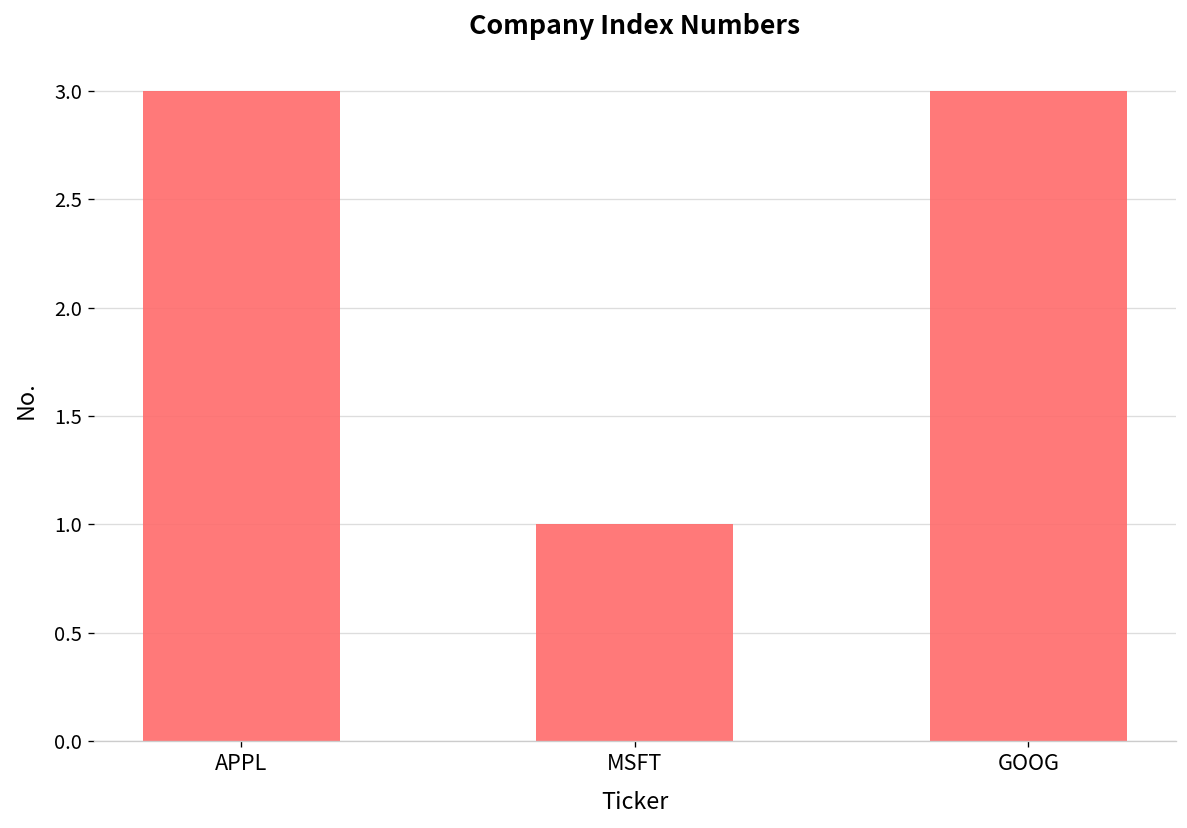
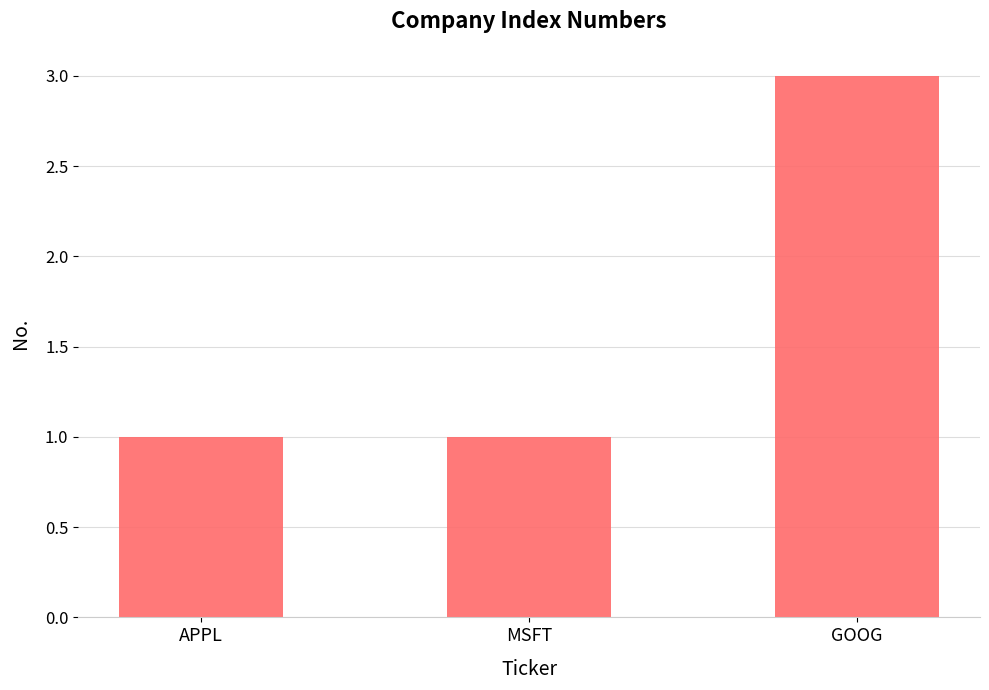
APPL: 3 -> 1
